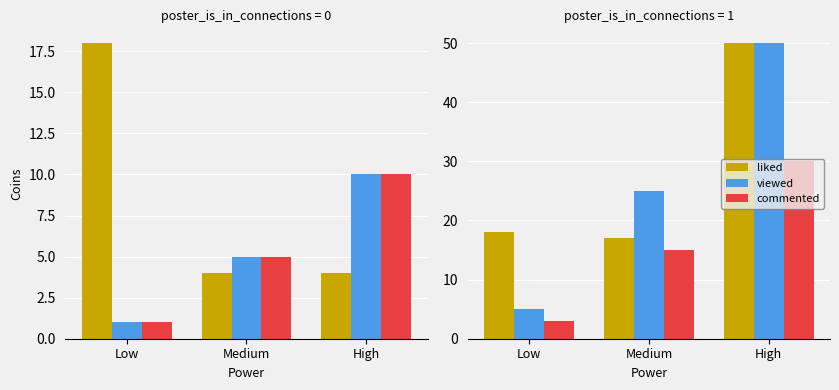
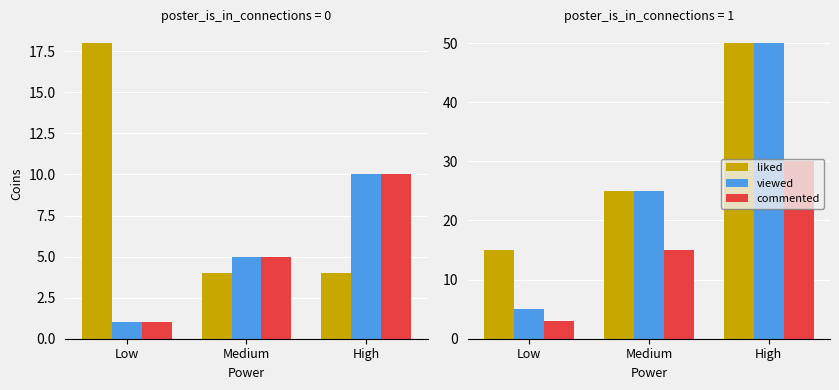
poster_is_in_connections = 1, liked, Low: 18 -> 15
poster_is_in_connections = 1, liked, Medium: 17 -> 25
